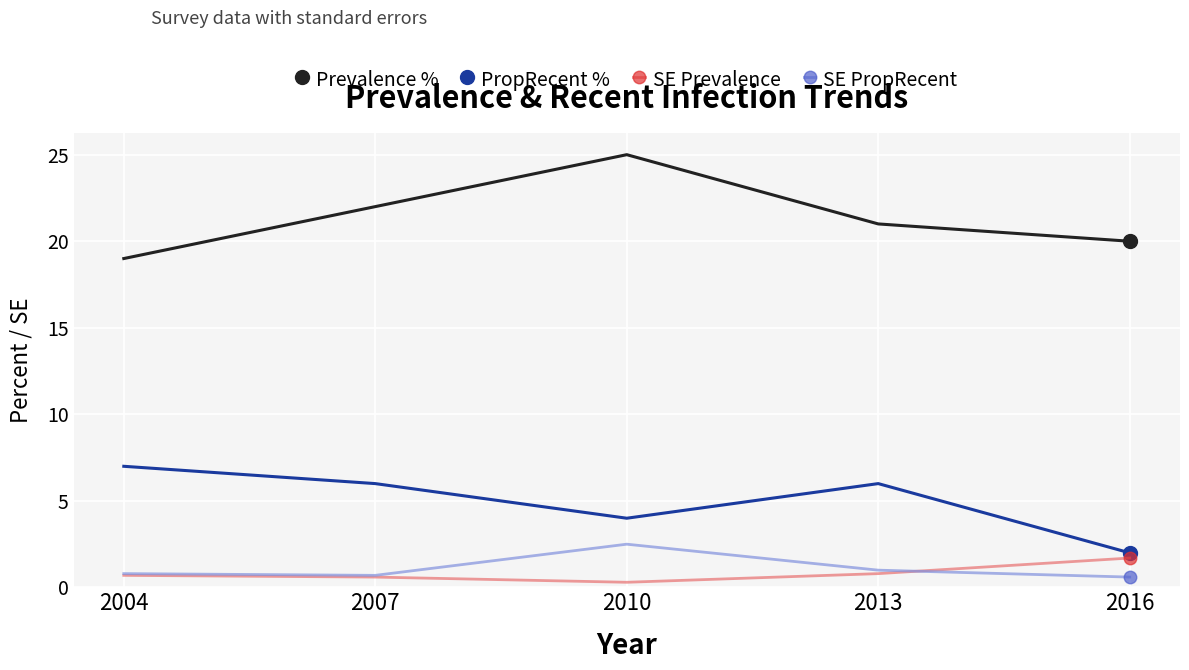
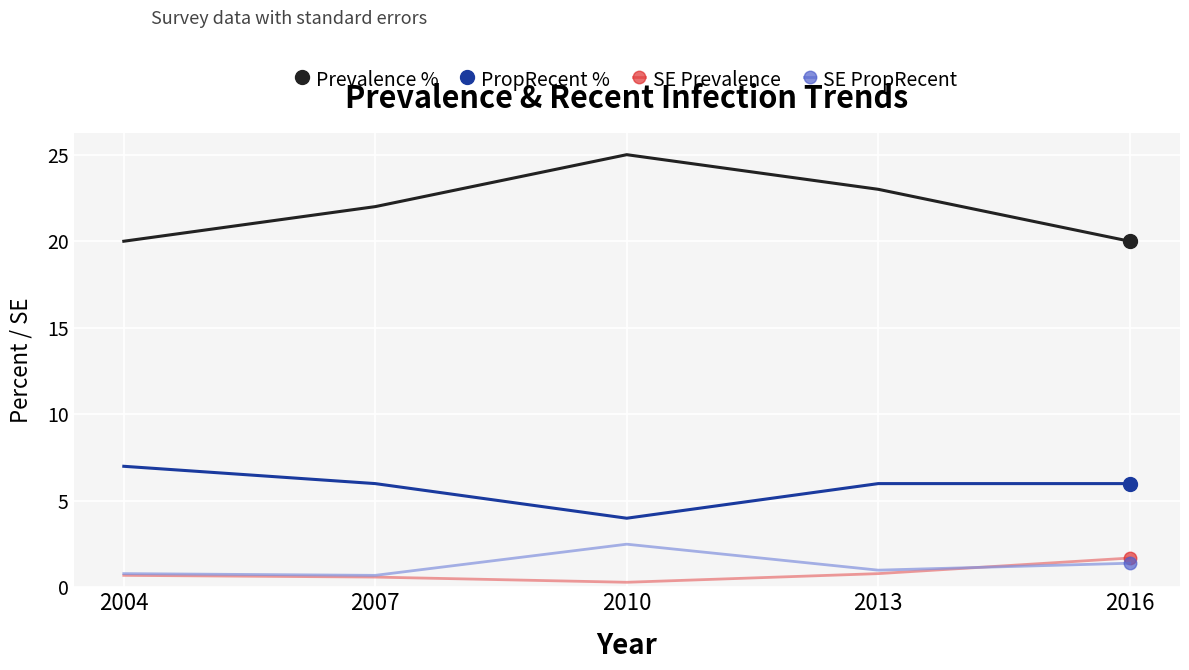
Prevalence %, 2004: 19 -> 20
Prevalence %, 2013: 21 -> 23
PropRecent %, 2016: 2 -> 6
SE PropRecent, 2016: 0.6 -> 1.4
